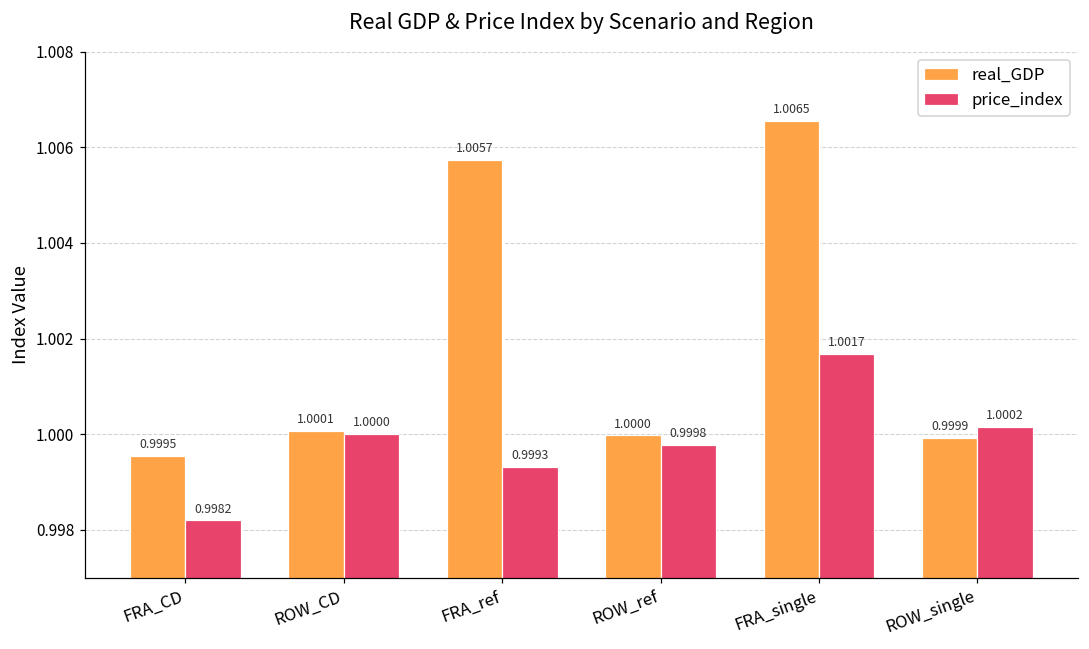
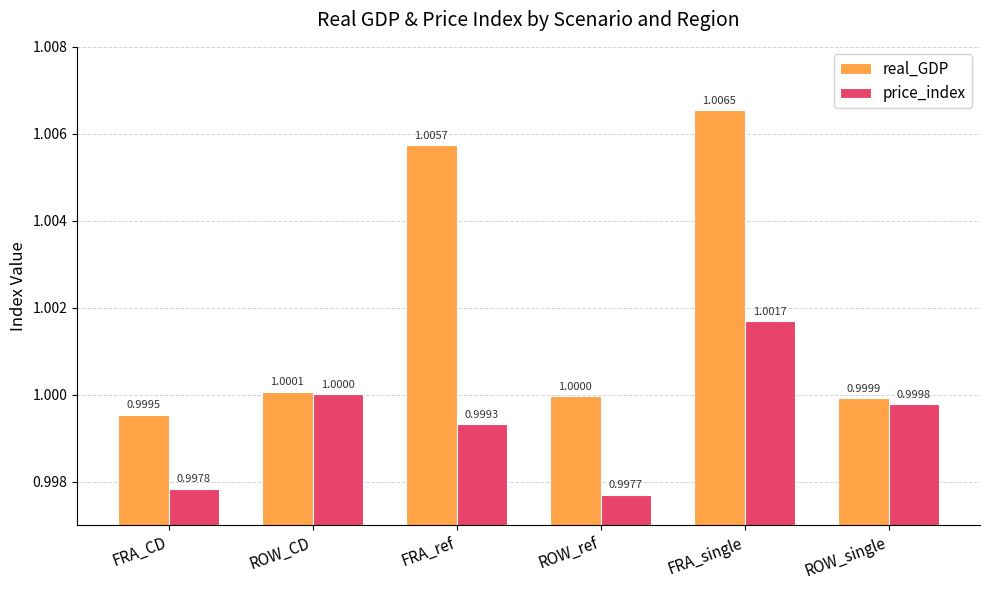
price_index, FRA_CD: 0.9982 -> 0.9978
price_index, ROW_ref: 0.9998 -> 0.9977
price_index, ROW_single: 1.0002 -> 0.9998
